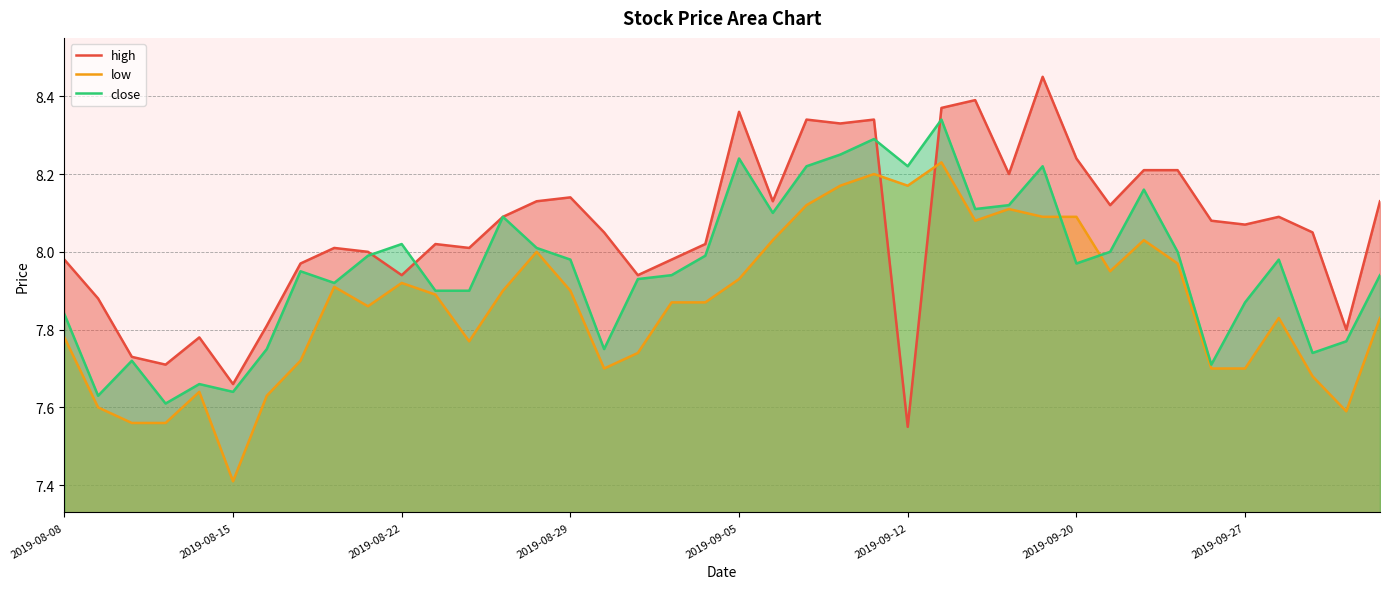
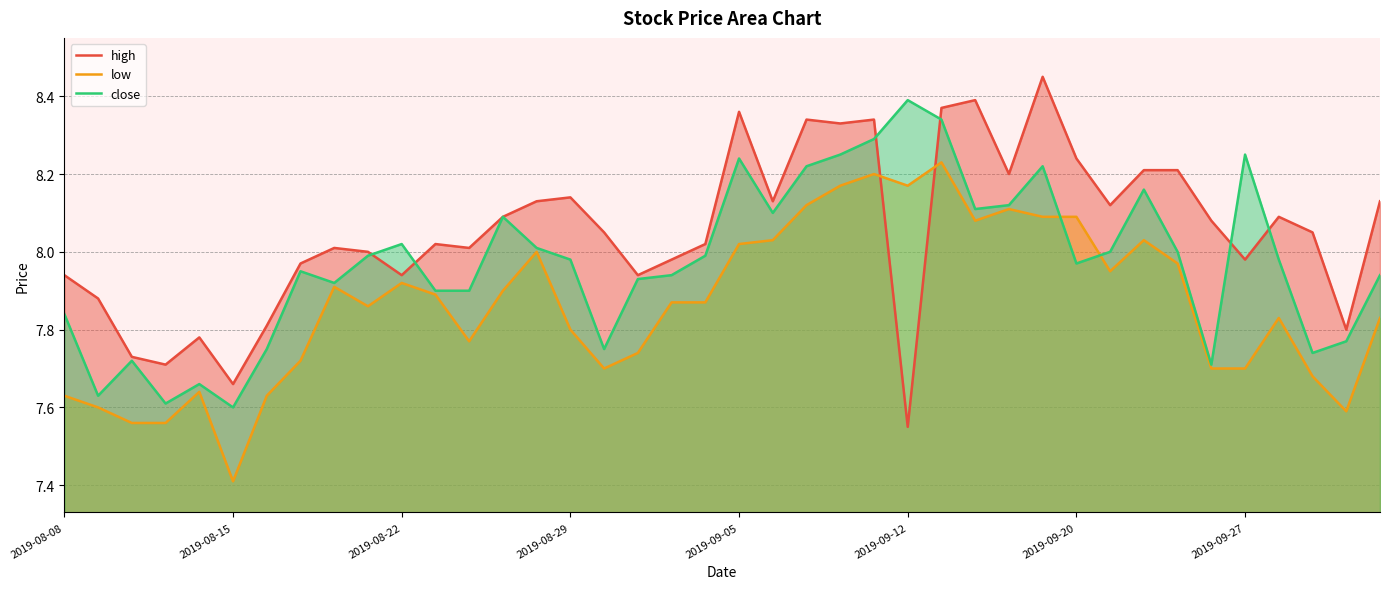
high, 2019-08-08: 7.98 -> 7.94
low, 2019-08-08: 7.78 -> 7.63
close, 2019-08-15: 7.64 -> 7.60
low, 2019-08-29: 7.9 -> 7.8
low, 2019-09-05: 7.93 -> 8.02
close, 2019-09-12: 8.22 -> 8.39
high, 2019-09-27: 8.07 -> 7.98
close, 2019-09-27: 7.87 -> 8.25
